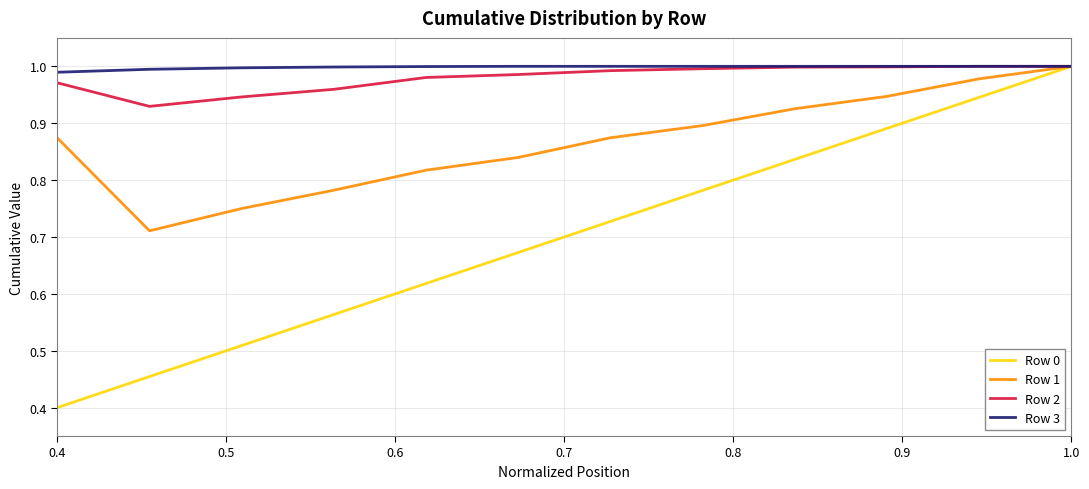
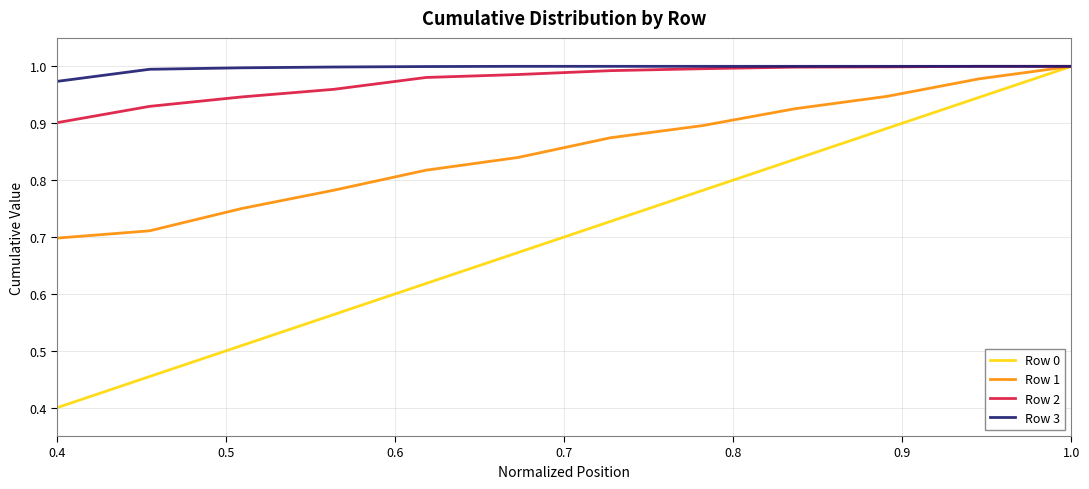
Row 1, 0.4: 0.87 -> 0.70
Row 2, 0.4: 0.97 -> 0.90
Row 3, 0.4: 0.99 -> 0.97
